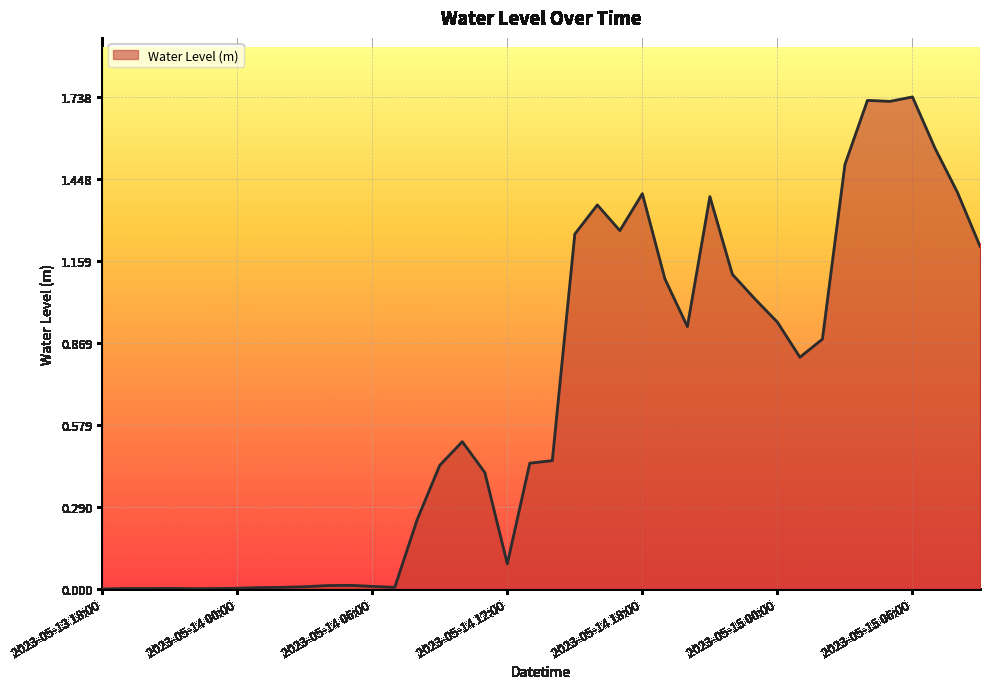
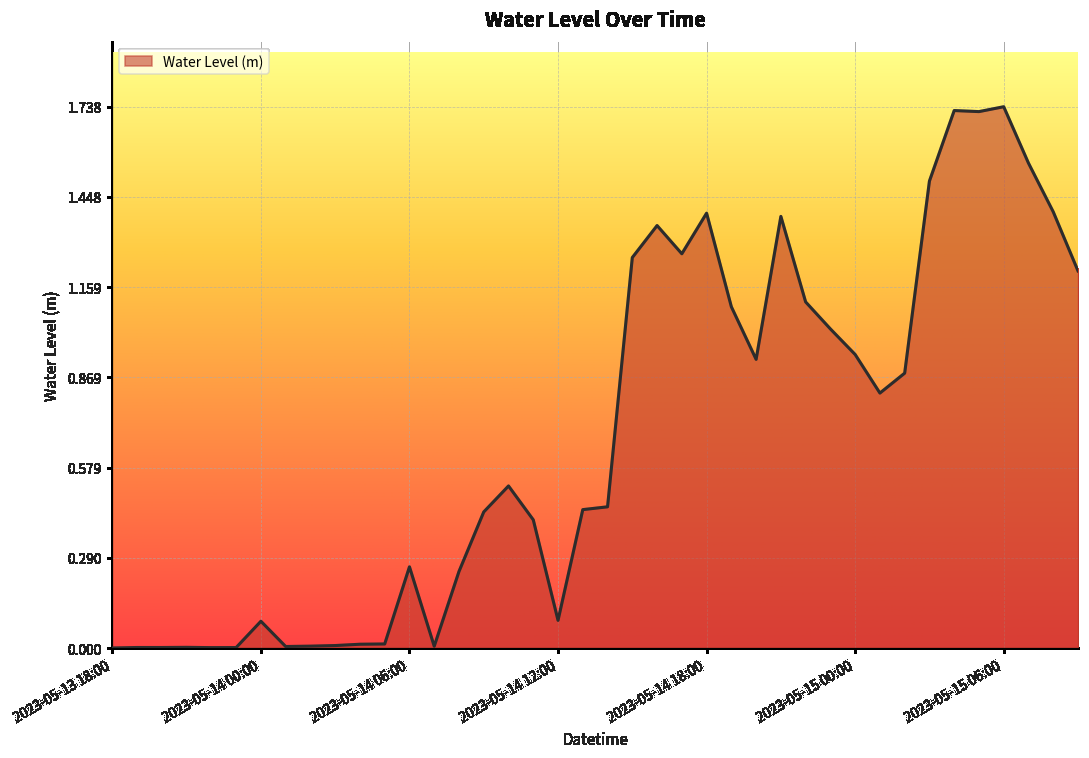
2023-05-14 00:00: 0.00 -> 0.09
2023-05-14 06:00: 0.01 -> 0.26
